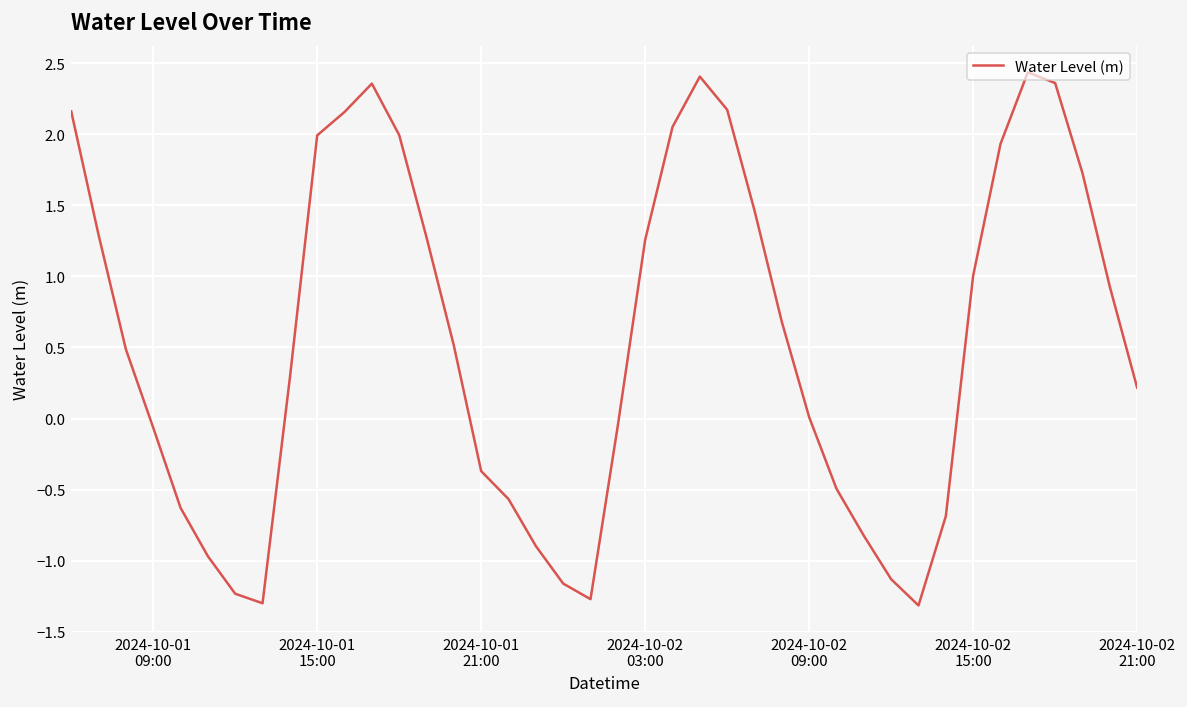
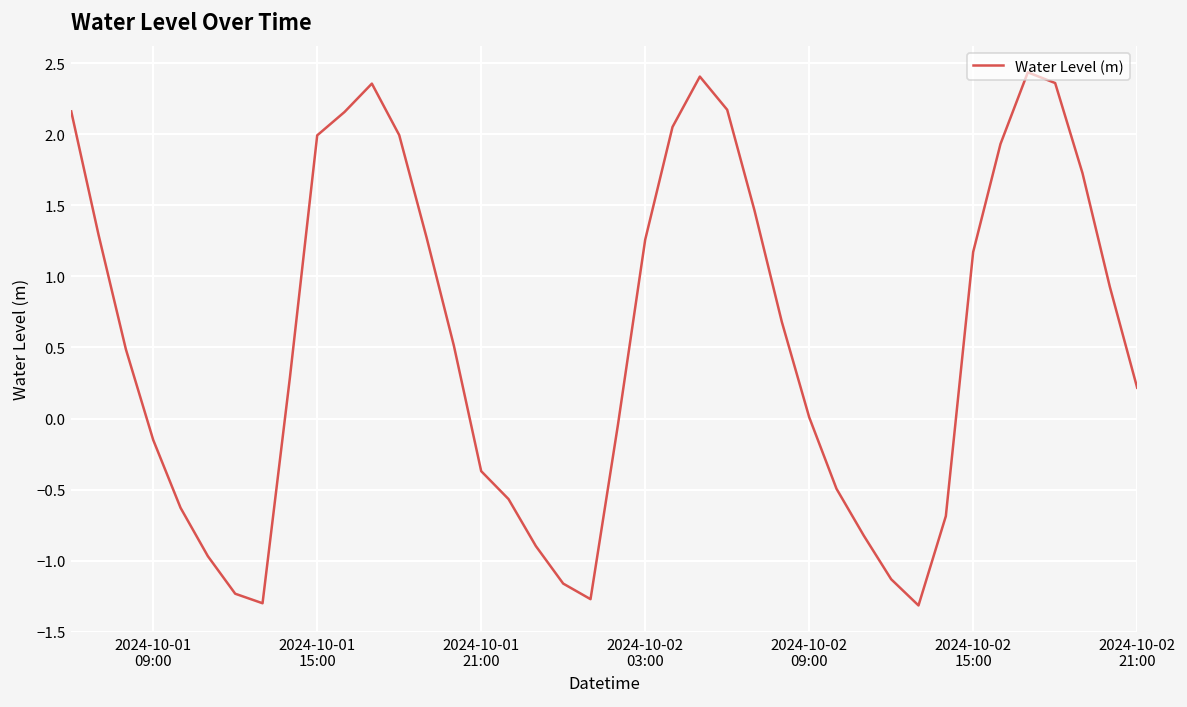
2024-10-01 09:00: -0.06 -> -0.15
2024-10-02 15:00: 1.01 -> 1.17
